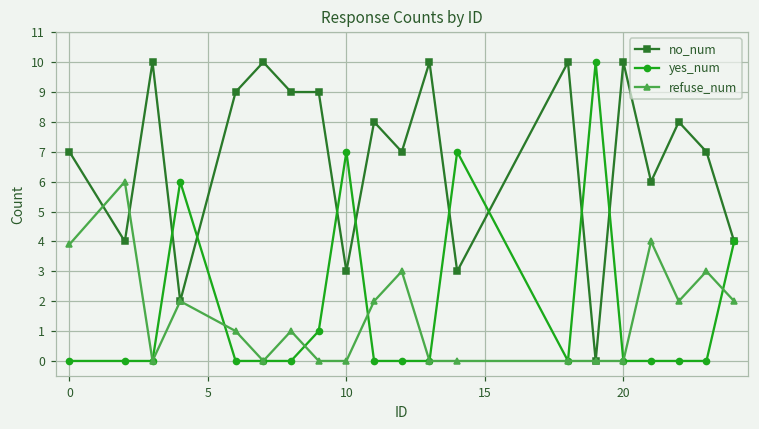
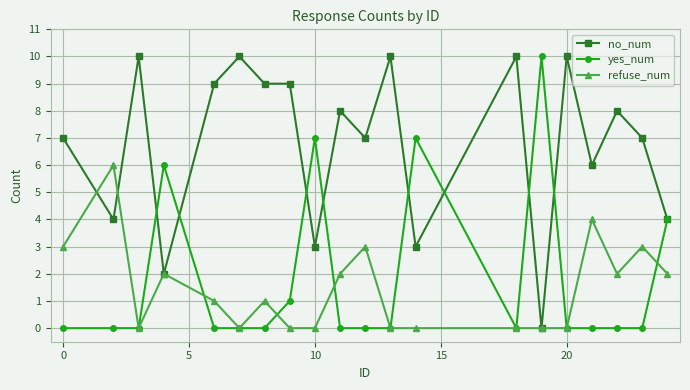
refuse_num, 0: 3.9 -> 3.0
